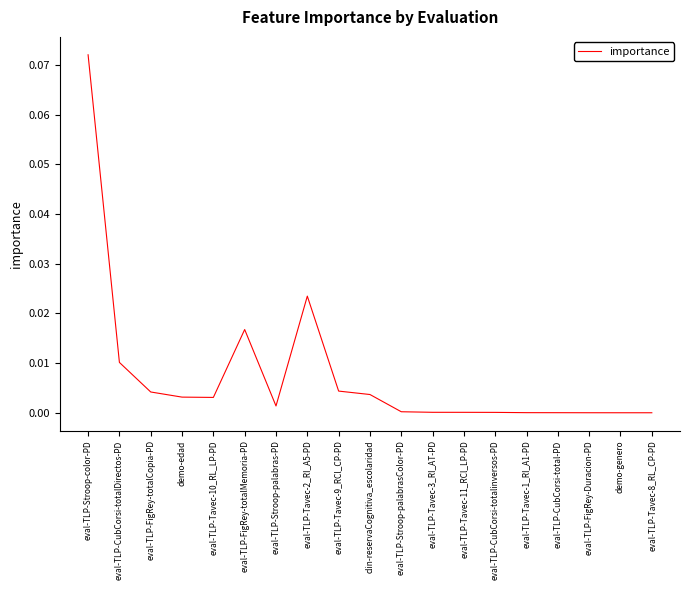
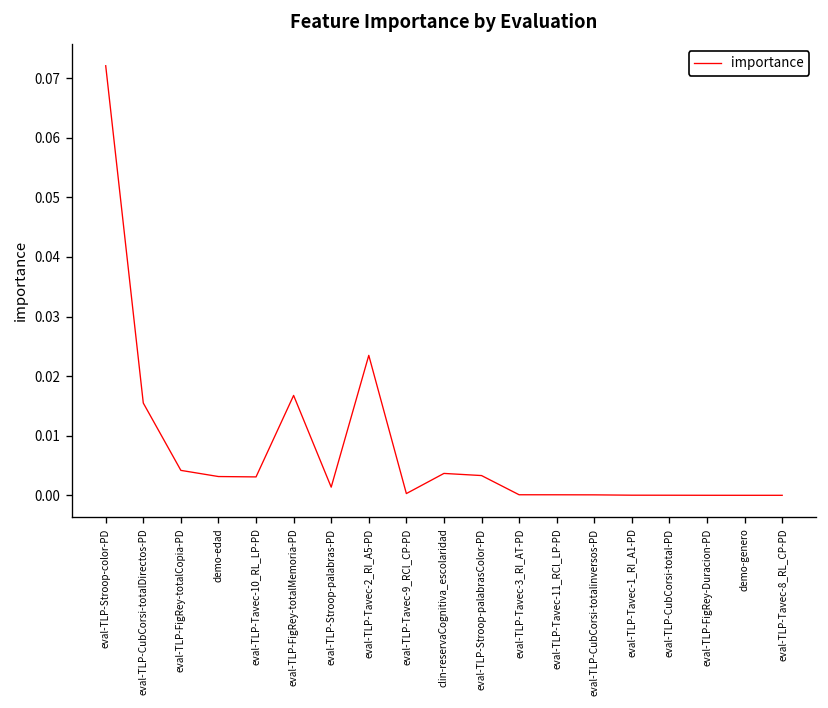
eval-TLP-CubCorsi-totalDirectos-PD: 0.010 -> 0.015
eval-TLP-Tavec-9_RCl_CP-PD: 0.004 -> 0.000
eval-TLP-Stroop-palabrasColor-PD: 0.000 -> 0.003
